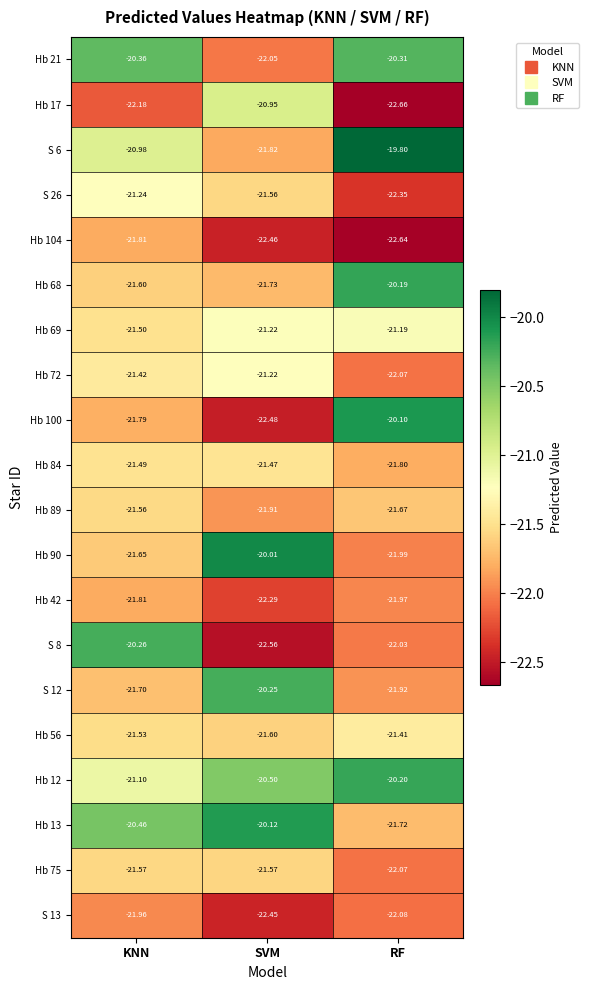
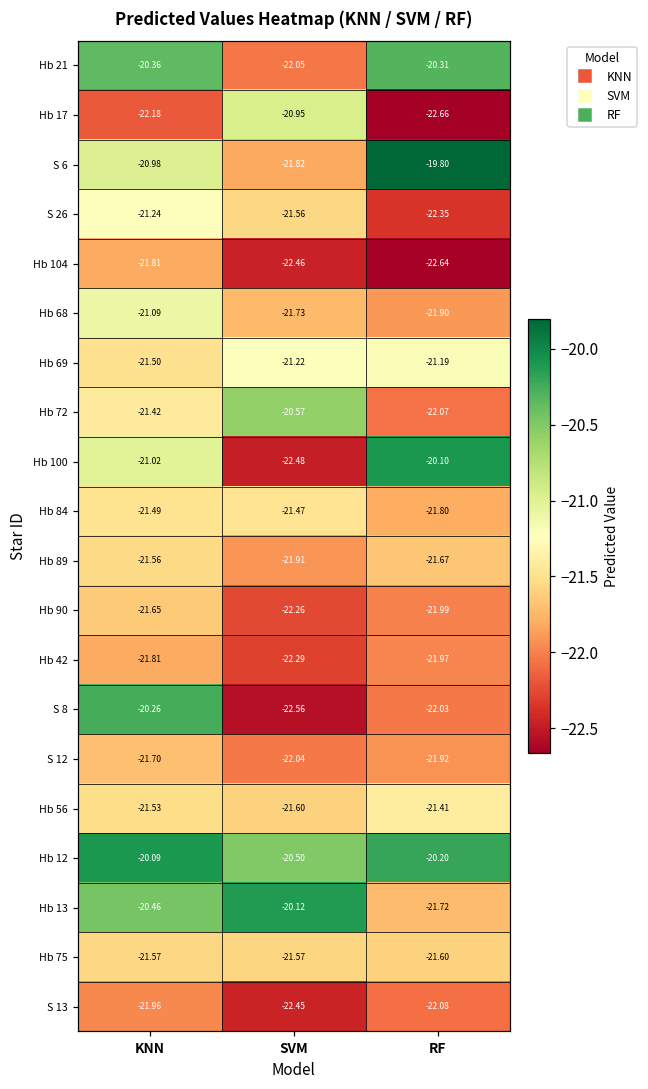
Hb 68, KNN: -21.60 -> -21.09
Hb 68, RF: -20.19 -> -21.90
Hb 72, SVM: -21.22 -> -20.57
Hb 100, KNN: -21.79 -> -21.02
Hb 90, SVM: -20.01 -> -22.26
S 12, SVM: -20.25 -> -22.04
Hb 12, KNN: -21.10 -> -20.09
Hb 75, RF: -22.07 -> -21.60
